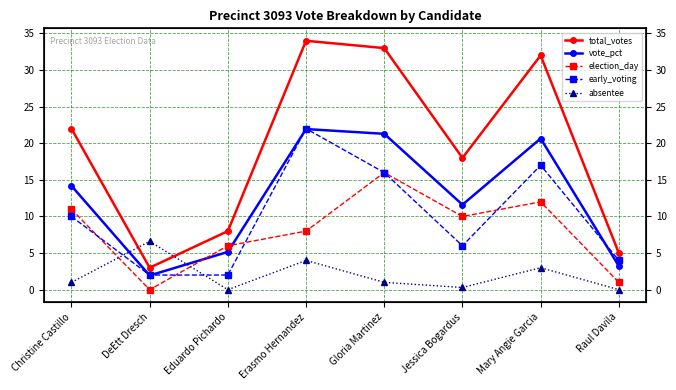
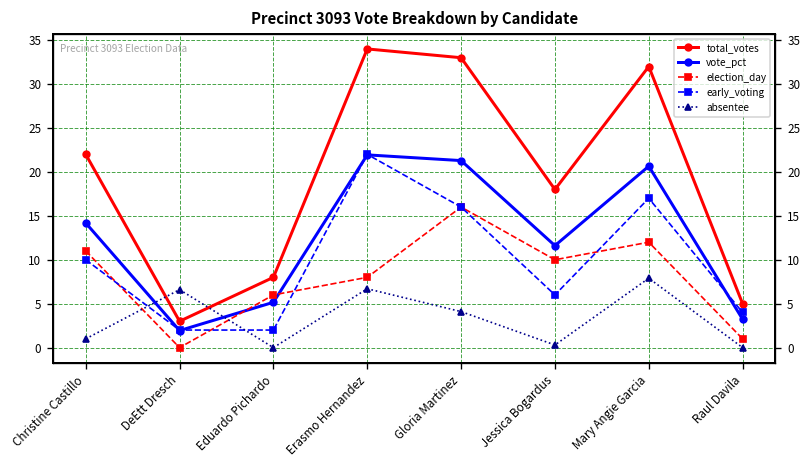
absentee, Erasmo Hernandez: 4 -> 7
absentee, Gloria Martinez: 1 -> 4
absentee, Mary Angie Garcia: 3 -> 8
